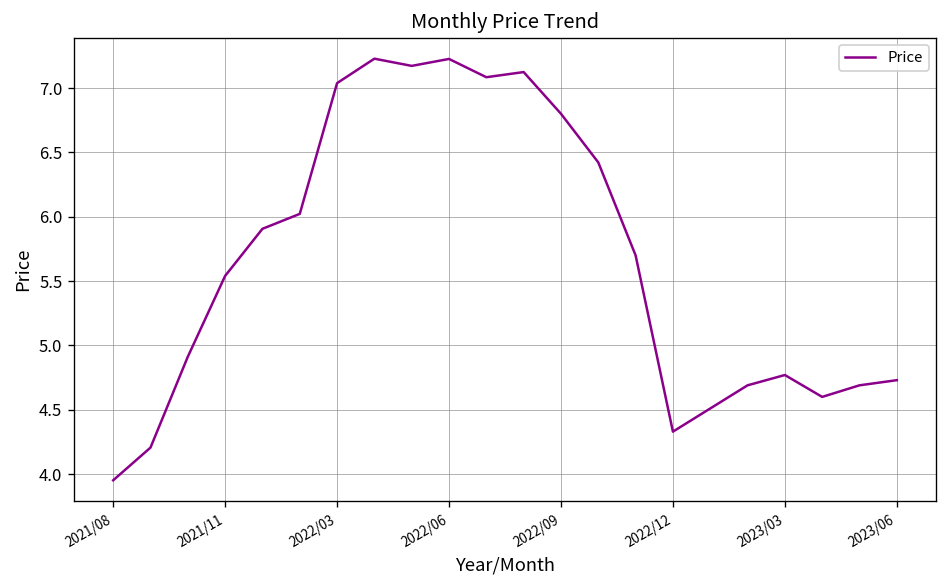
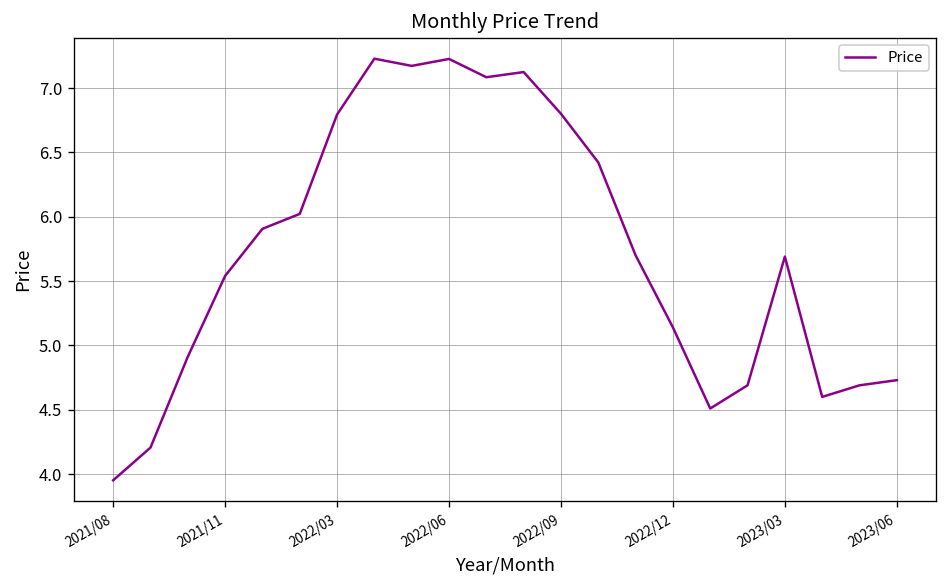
2022/03: 7.04 -> 6.79
2022/12: 4.33 -> 5.14
2023/03: 4.77 -> 5.69
